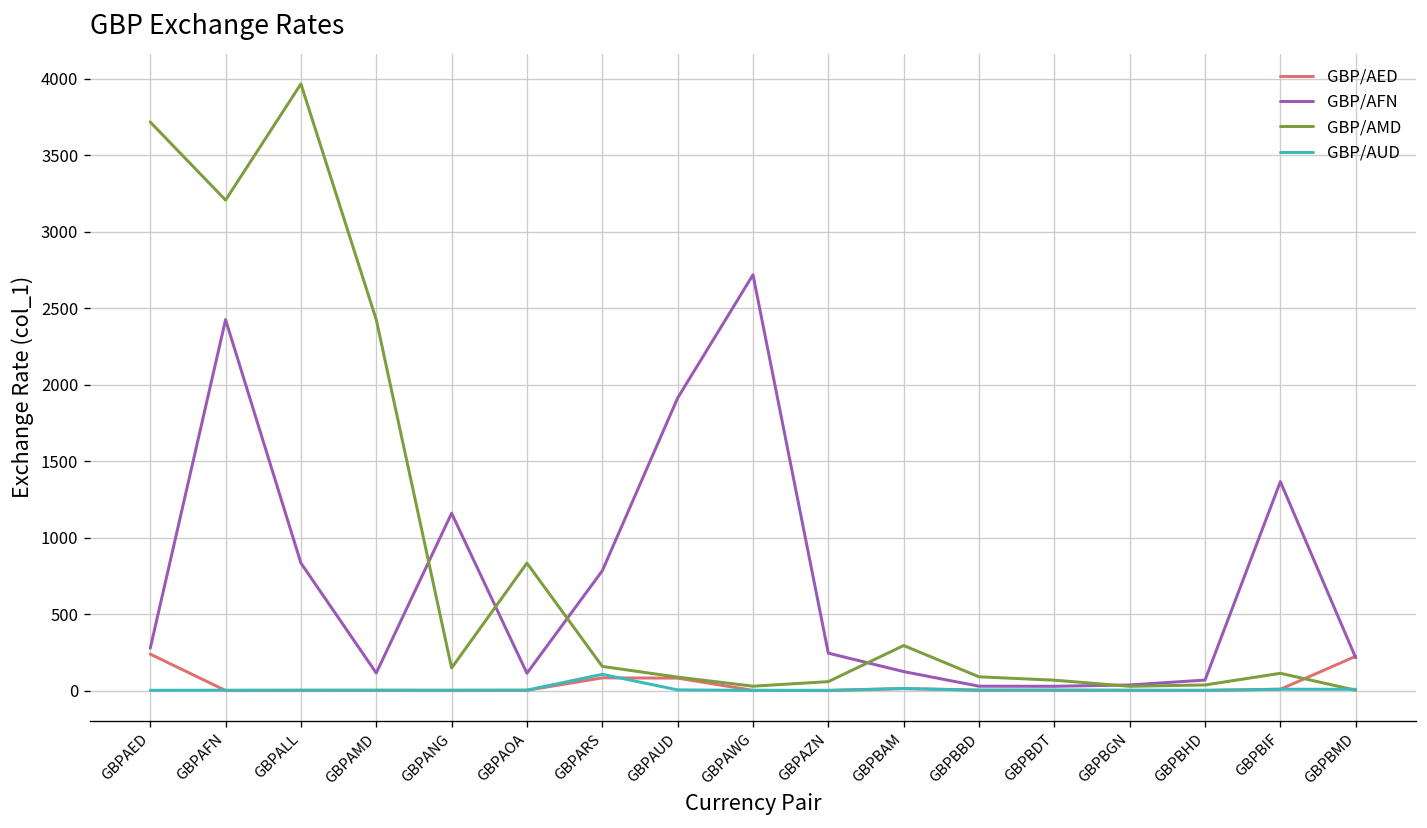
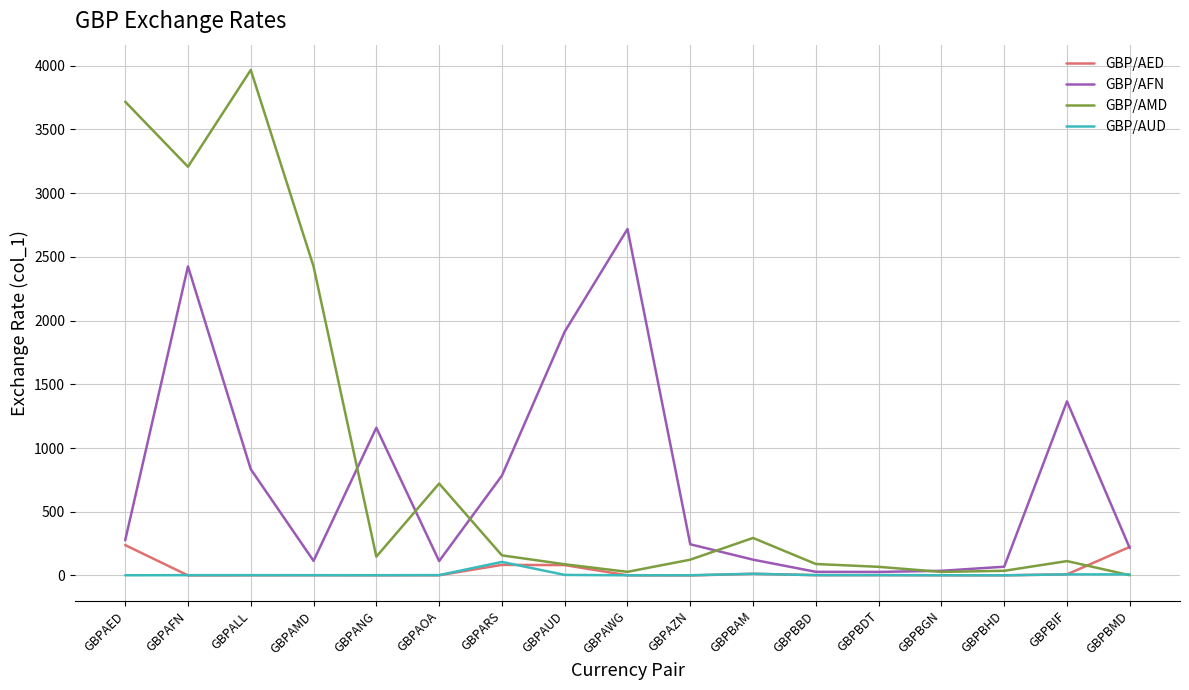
GBP/AMD, GBPAOA: 830 -> 720
GBP/AMD, GBPAZN: 60 -> 120
